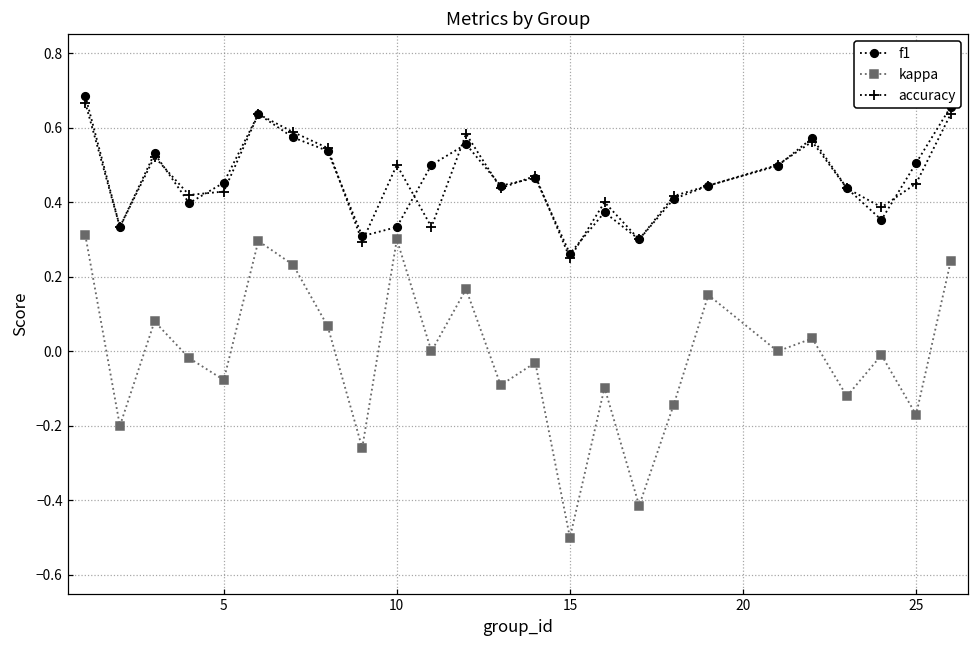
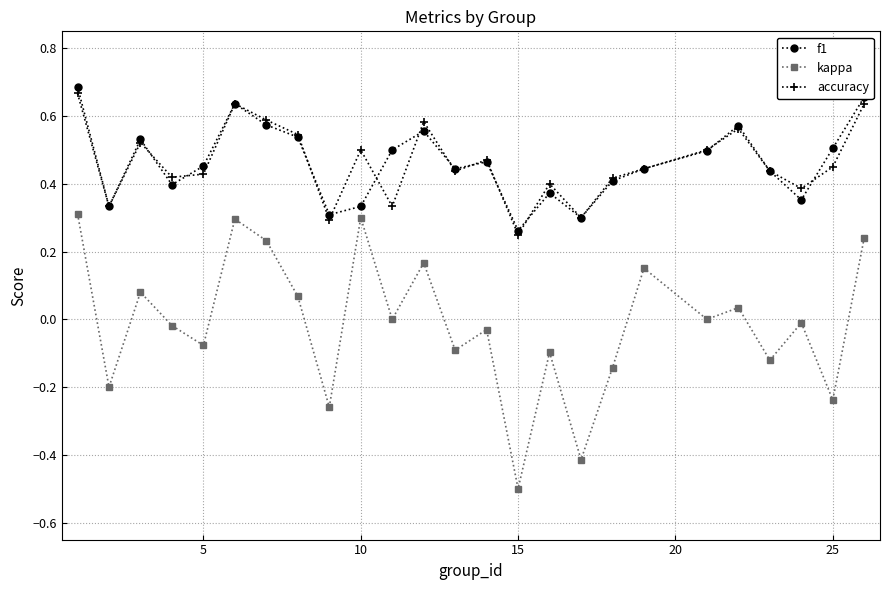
kappa, 25: -0.17 -> -0.24
